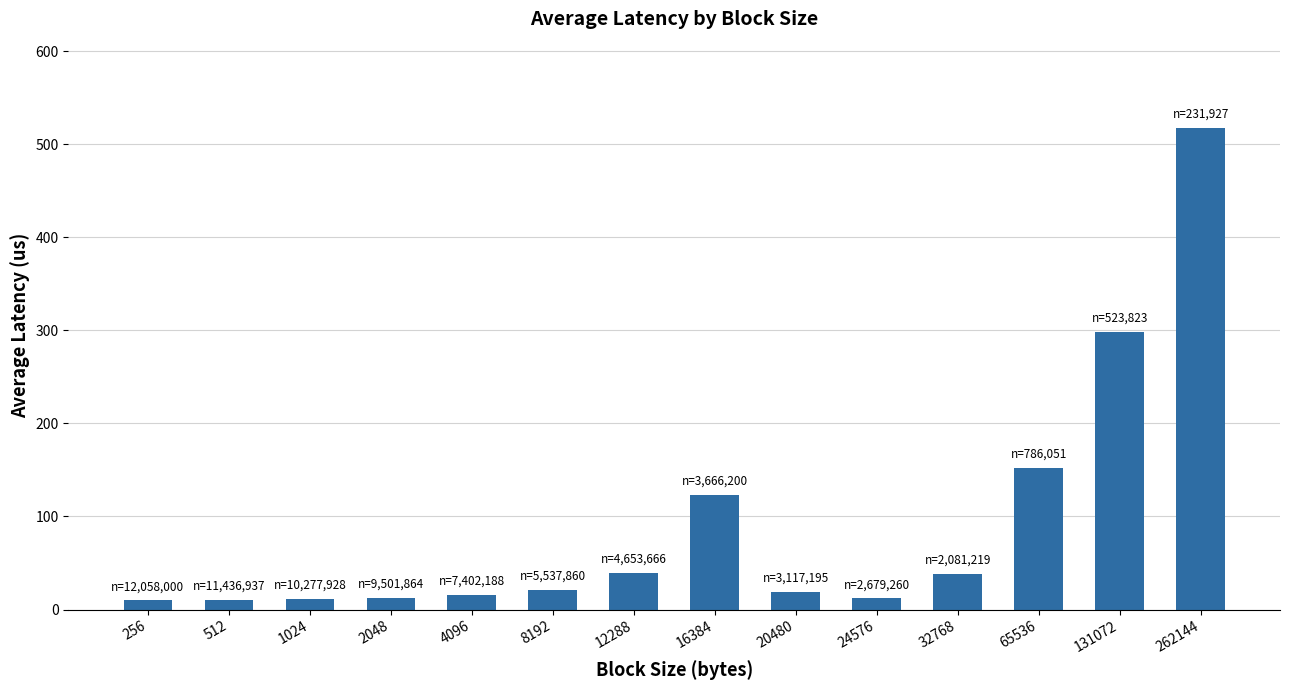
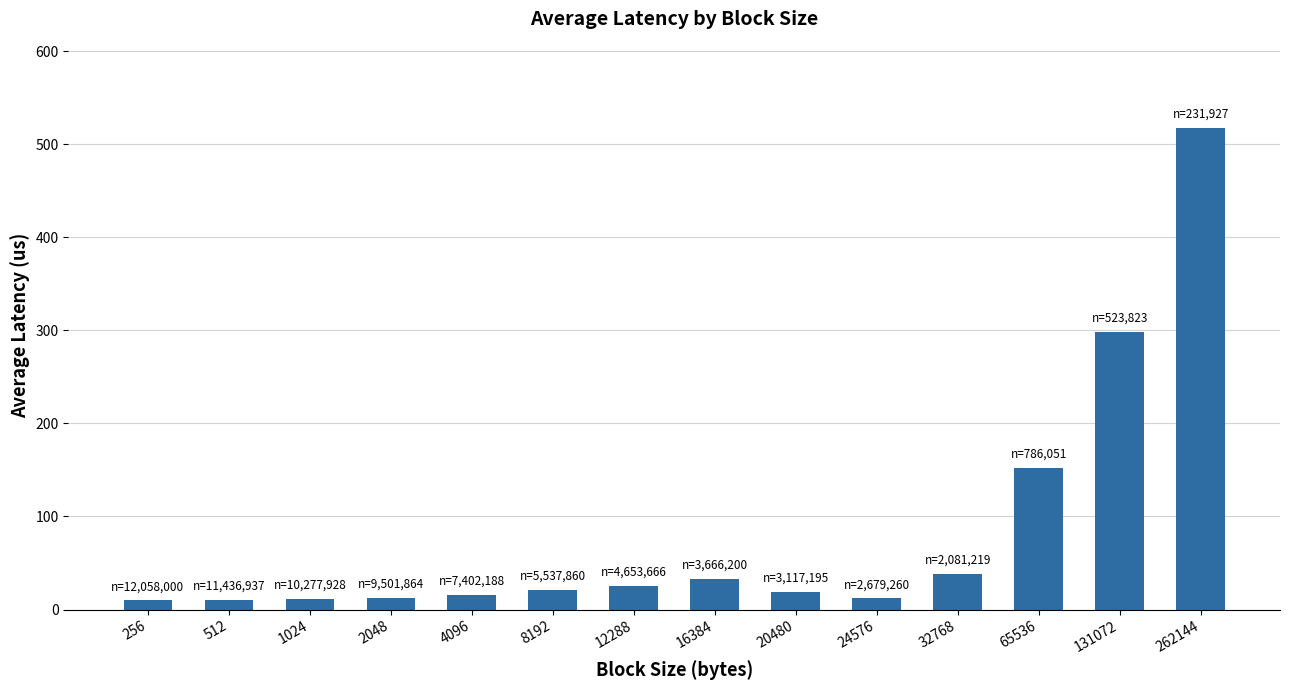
12288: 40 -> 30
16384: 120 -> 30
